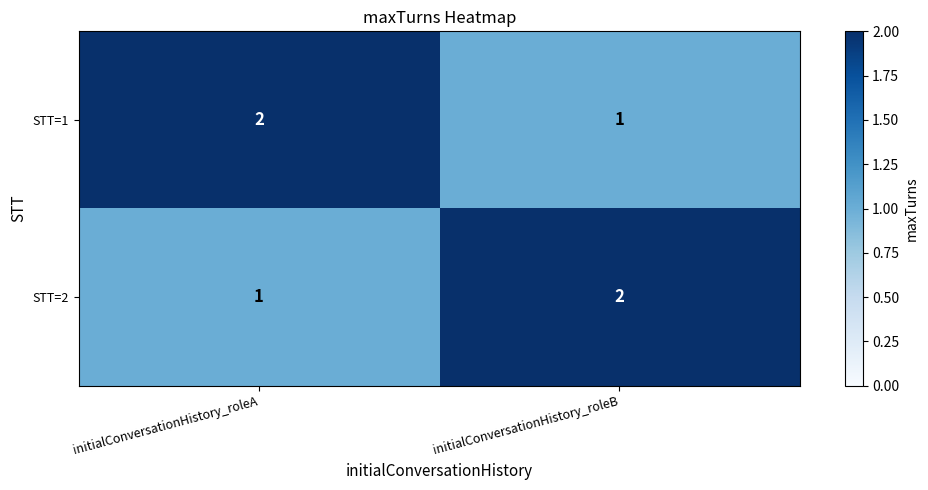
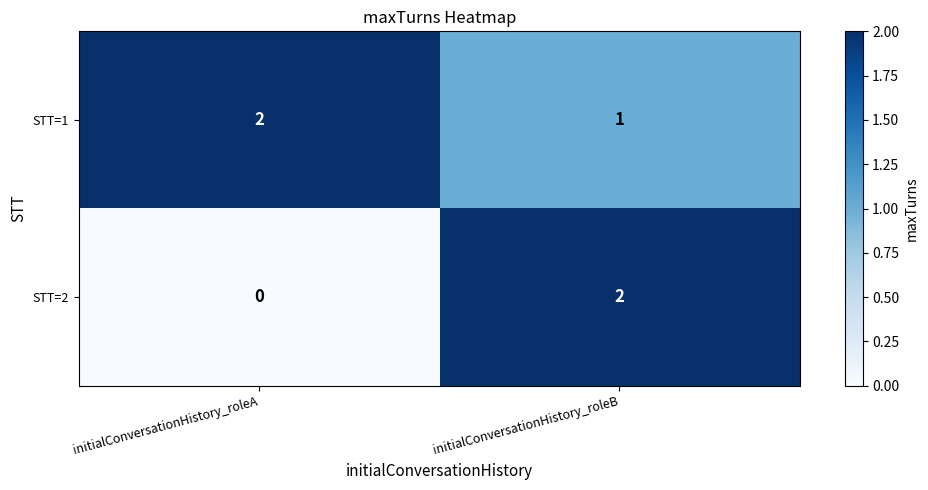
STT=2, initialConversationHistory_roleA: 1 -> 0
